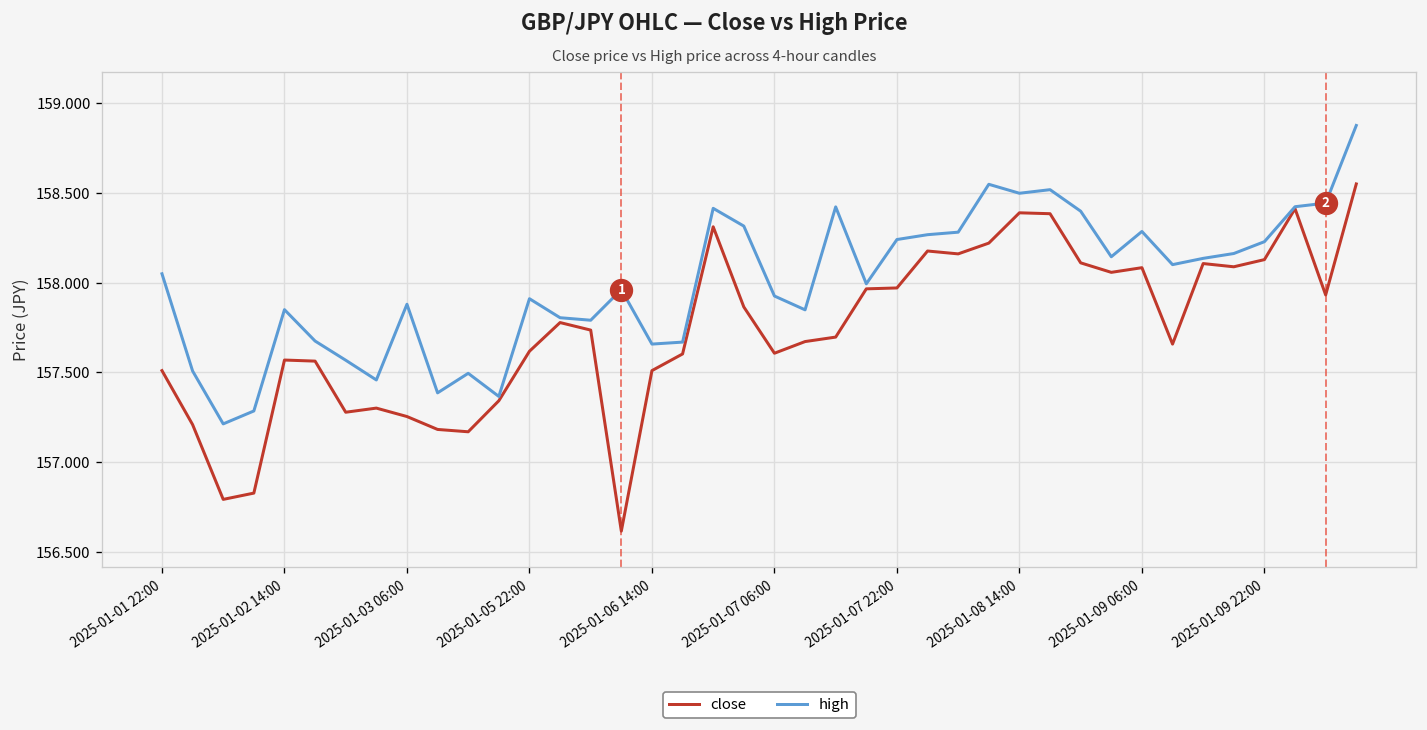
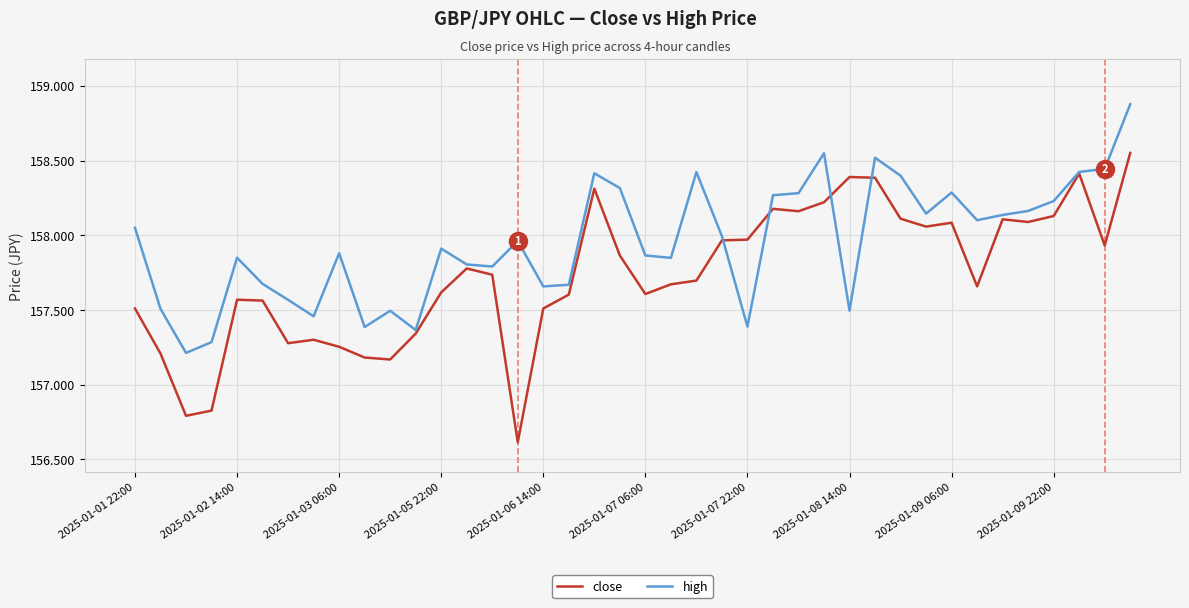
high, 2025-01-07 06:00: 157.93 -> 157.87
high, 2025-01-07 22:00: 158.24 -> 157.39
high, 2025-01-08 14:00: 158.50 -> 157.50
